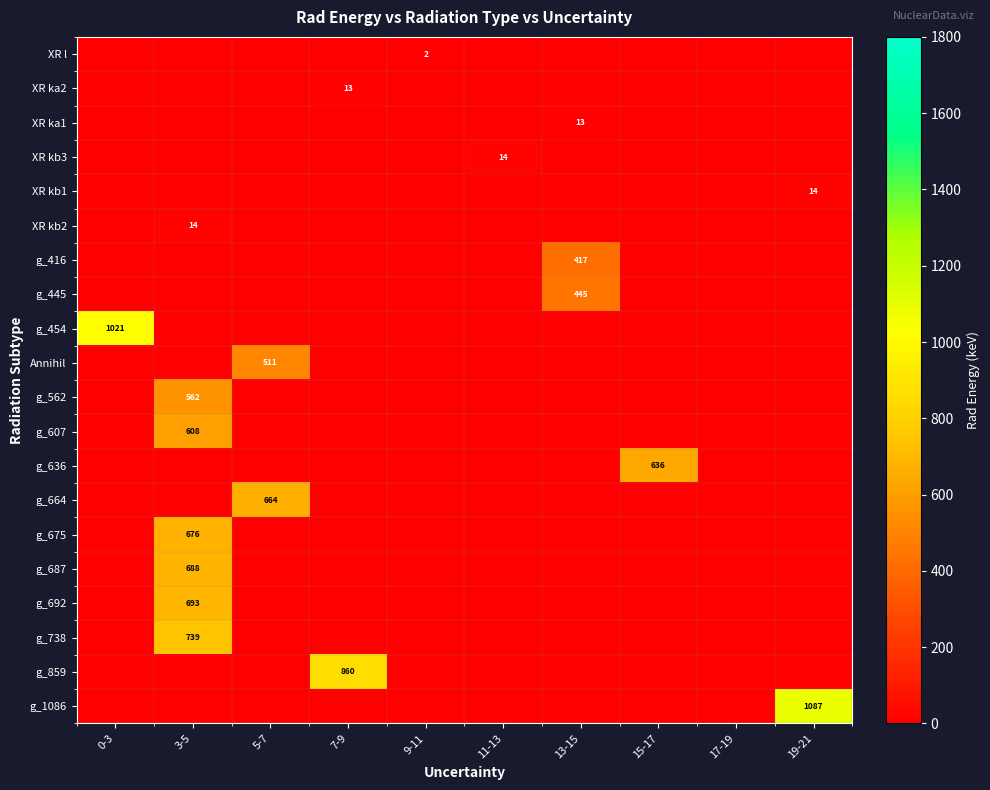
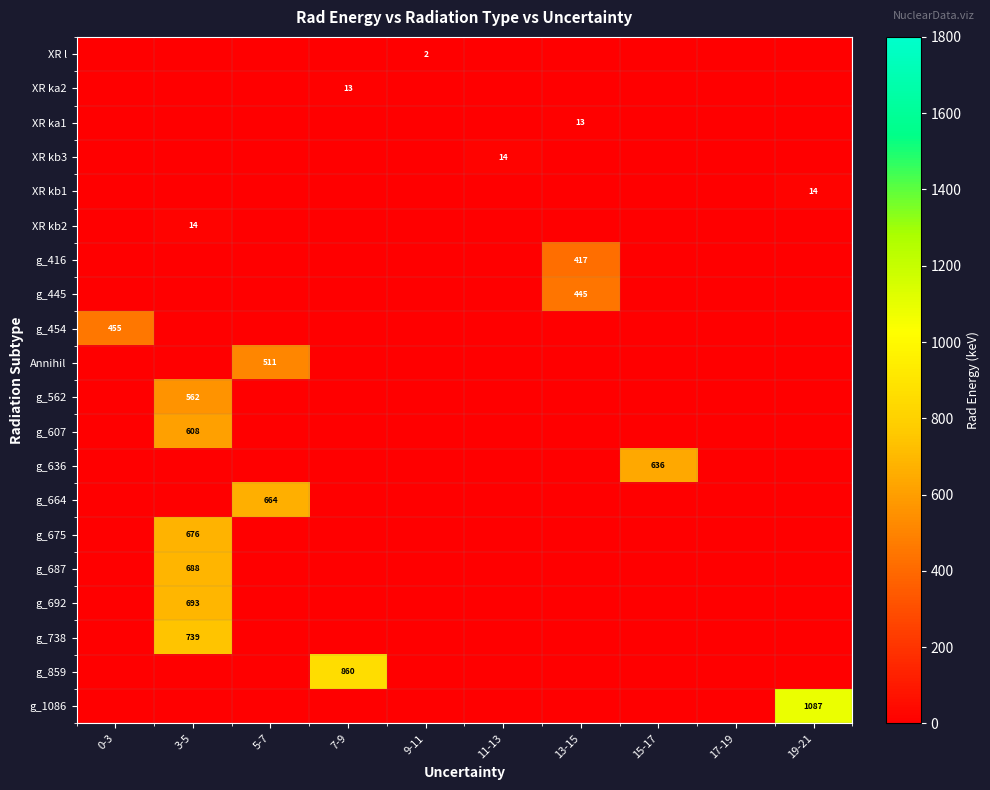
g_454, 0-3: 1021 -> 455
